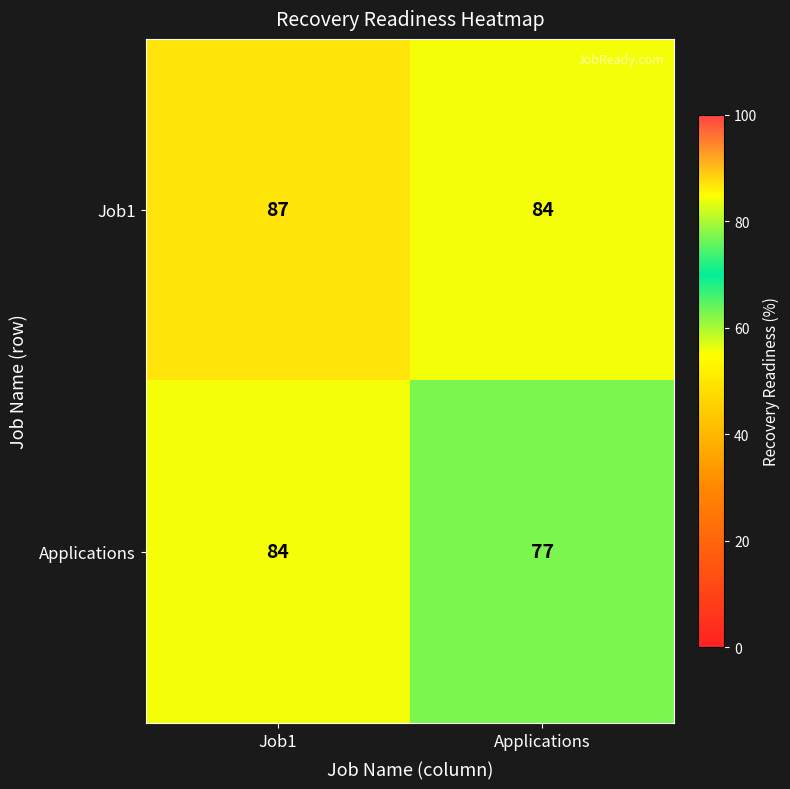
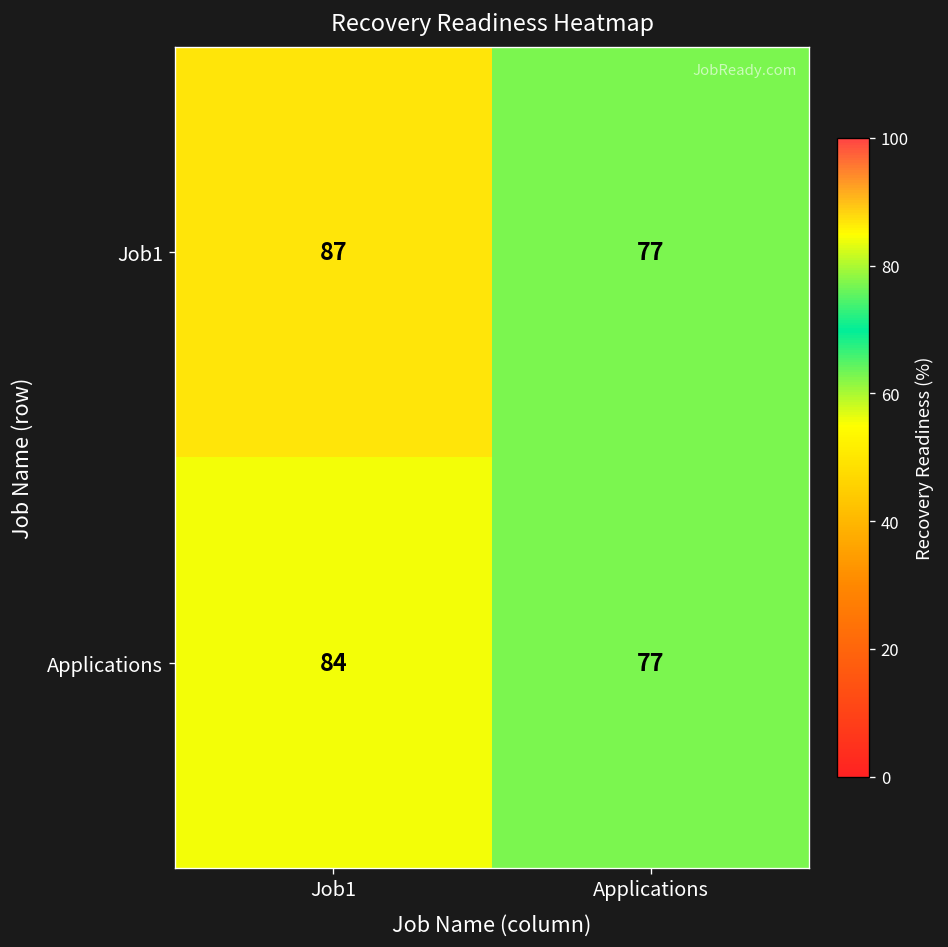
Job1, Applications: 84 -> 77
